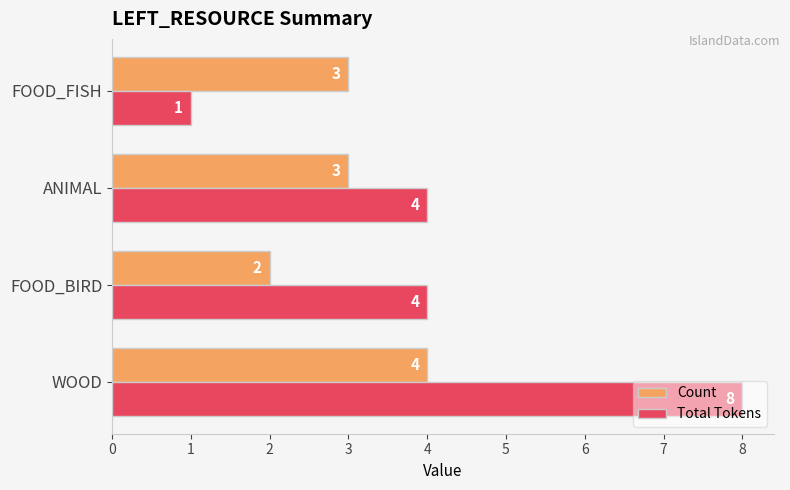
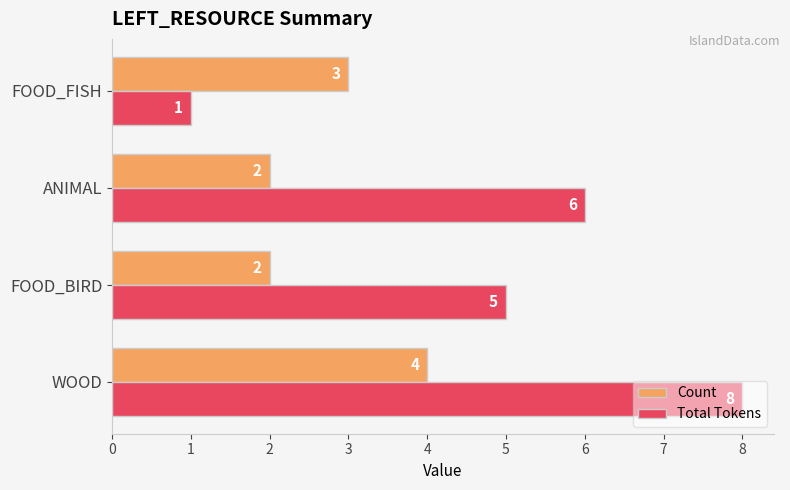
Count, ANIMAL: 3 -> 2
Total Tokens, ANIMAL: 4 -> 6
Total Tokens, FOOD_BIRD: 4 -> 5
